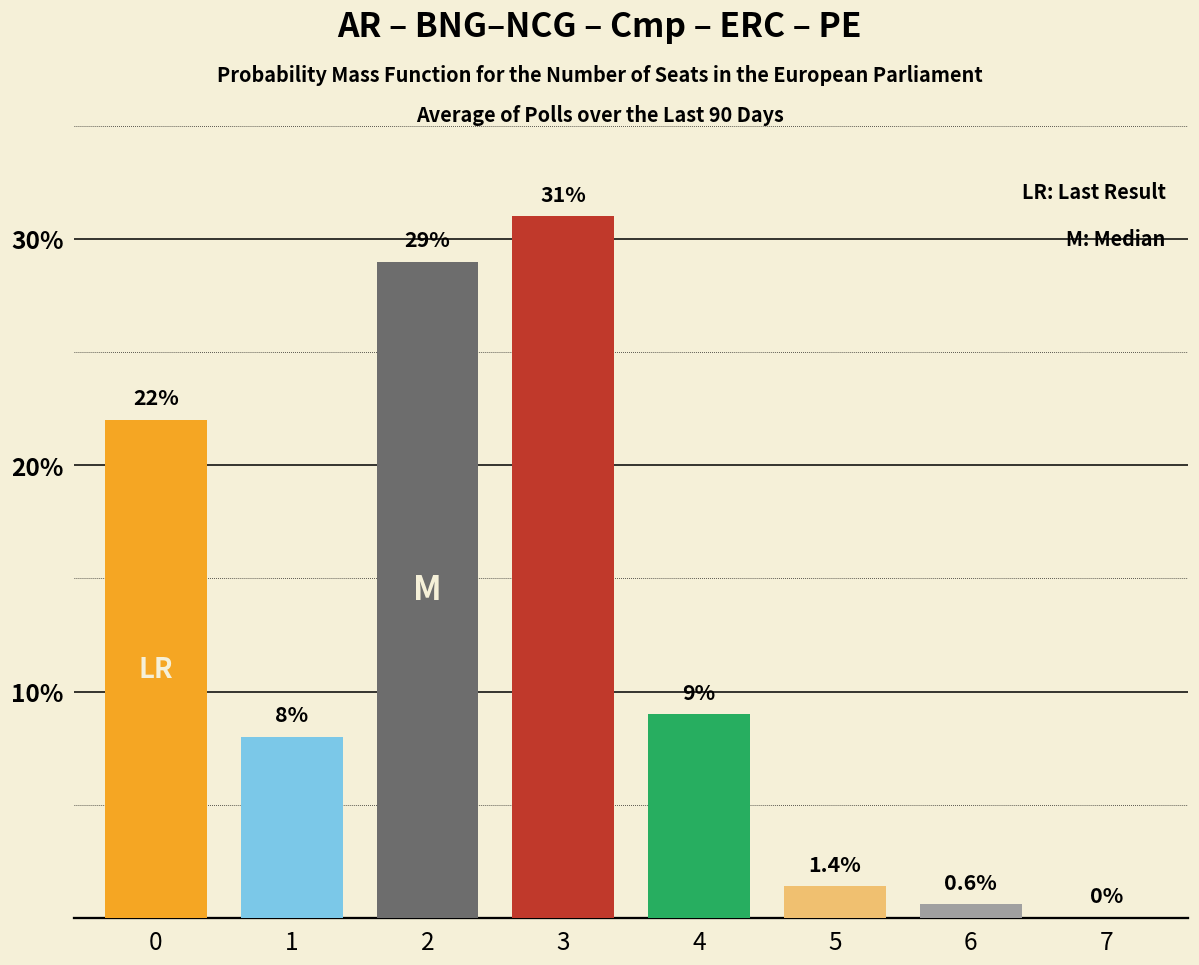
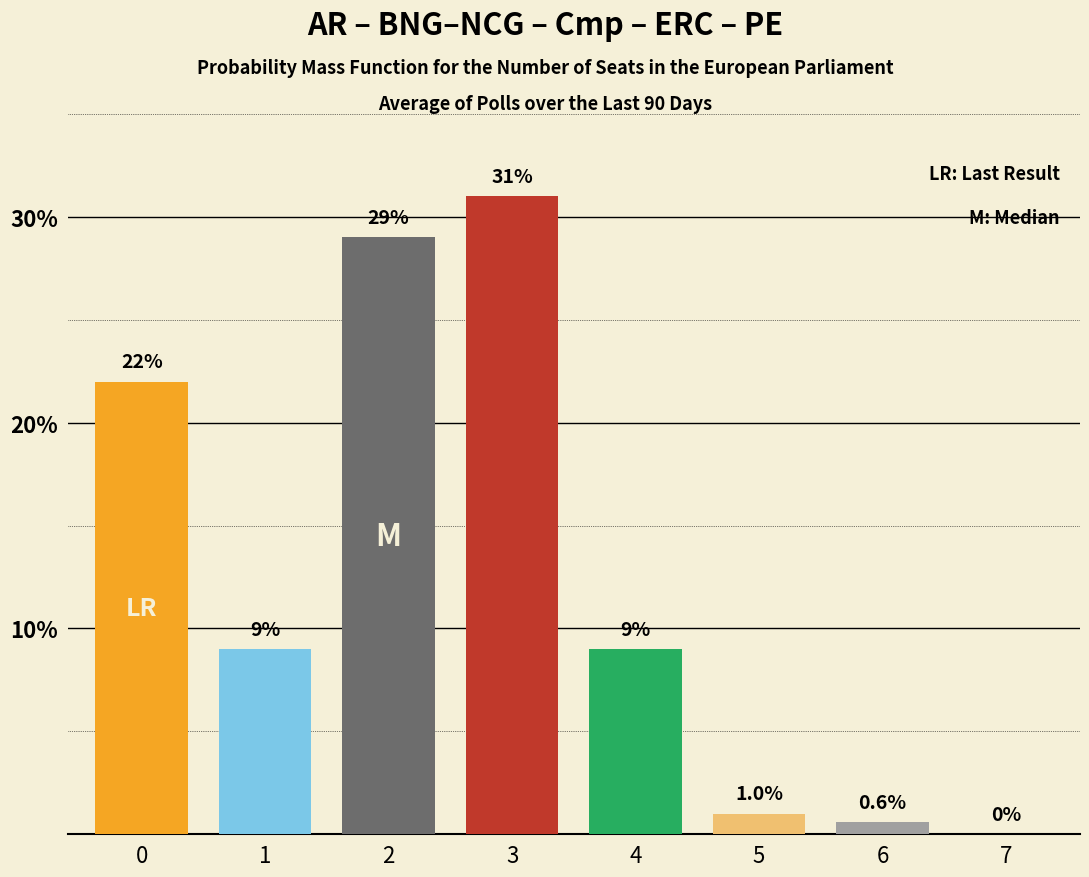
1: 8% -> 9%
5: 1.4% -> 1.0%
